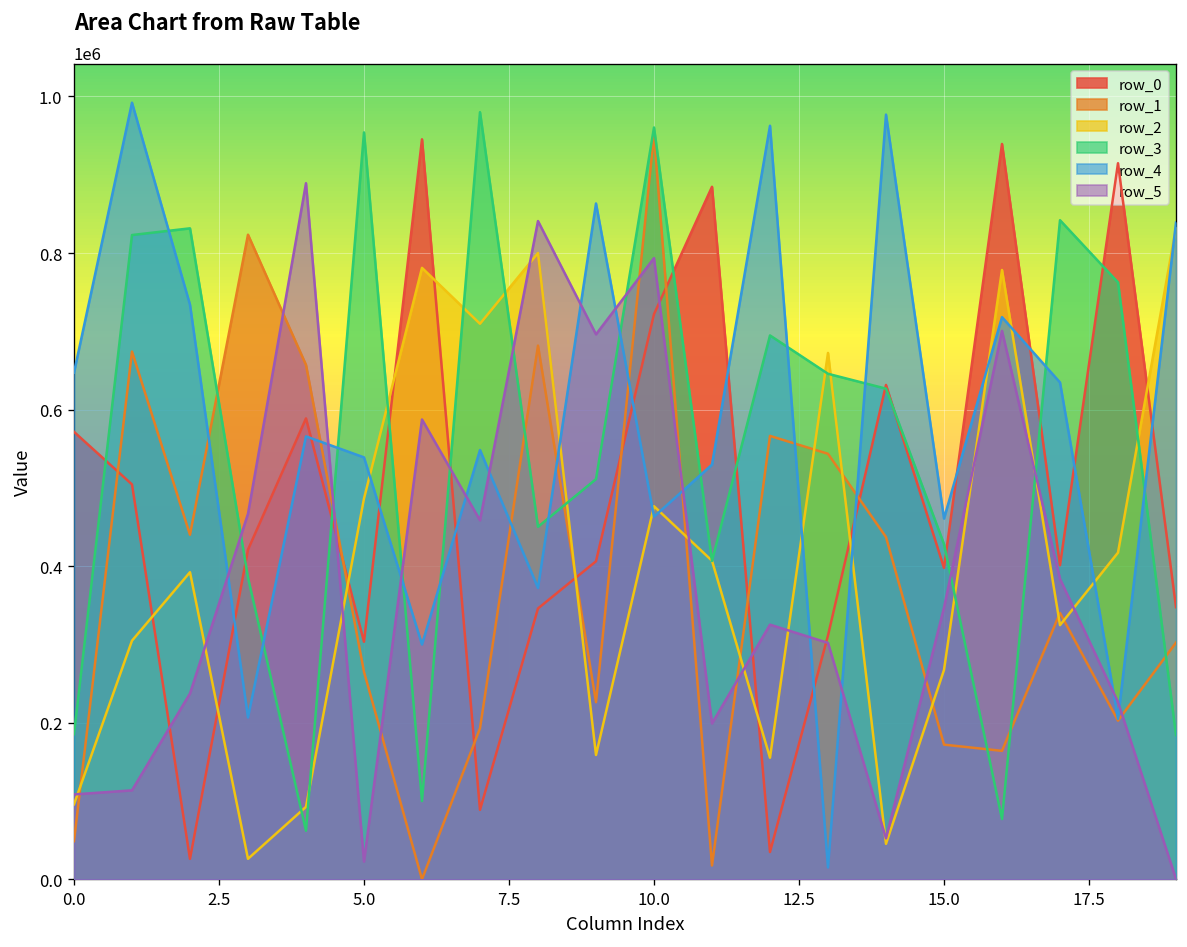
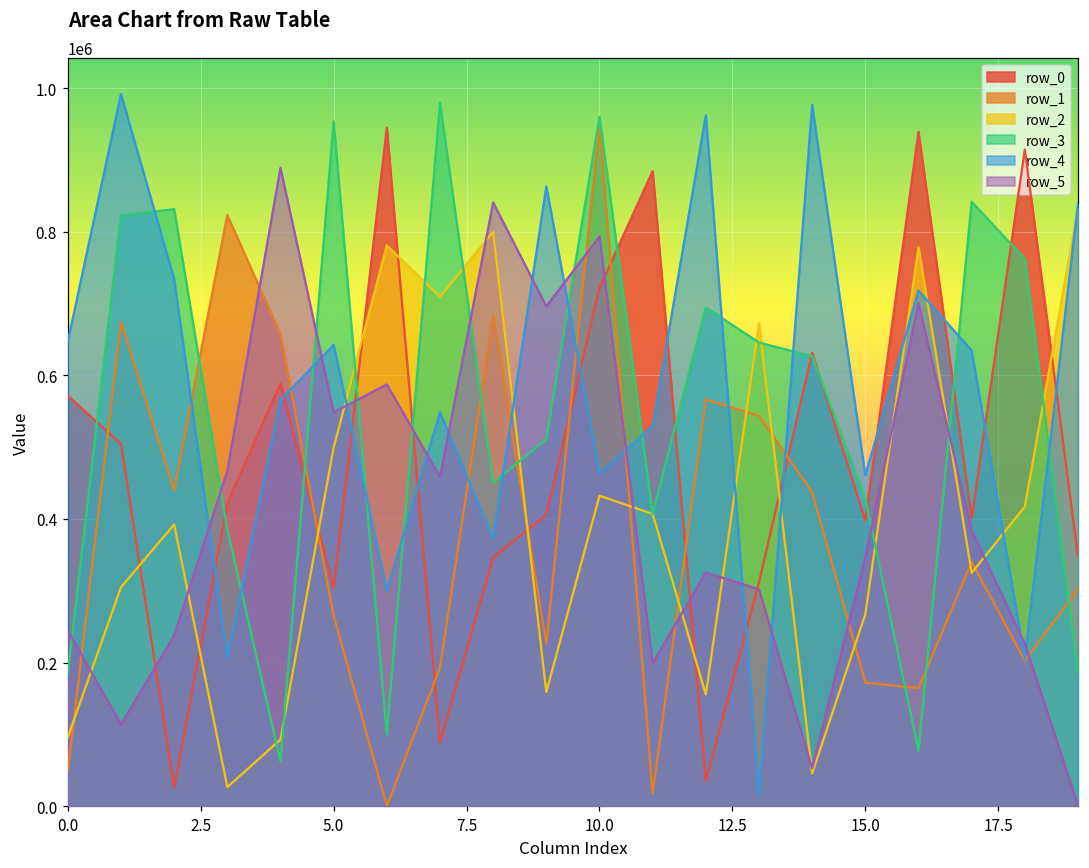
row_5, 0.0: 110000 -> 240000
row_2, 5.0: 490000 -> 500000
row_4, 5.0: 540000 -> 640000
row_5, 5.0: 20000 -> 550000
row_2, 10.0: 480000 -> 430000
